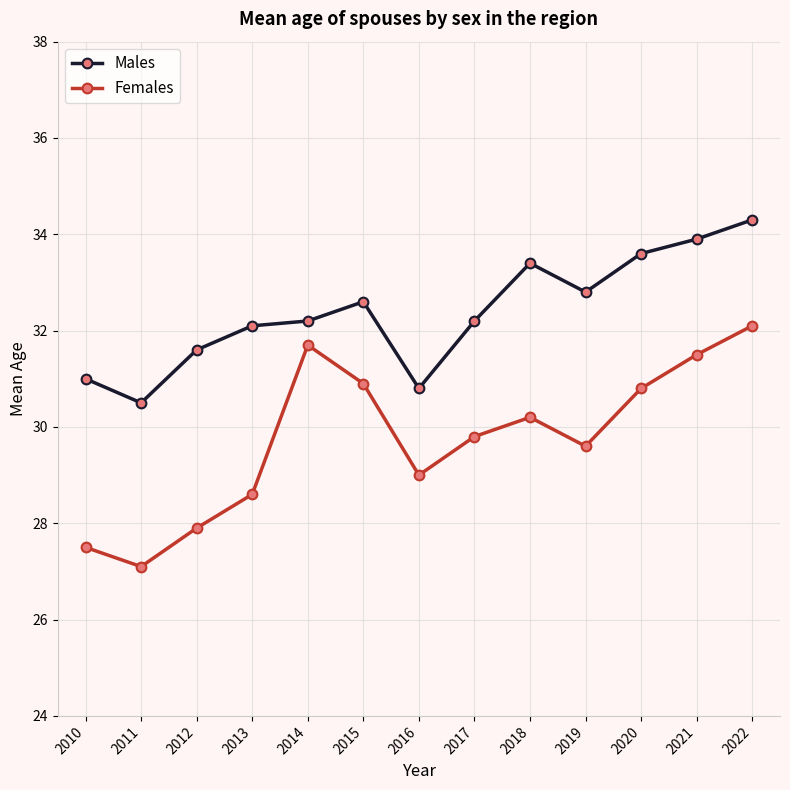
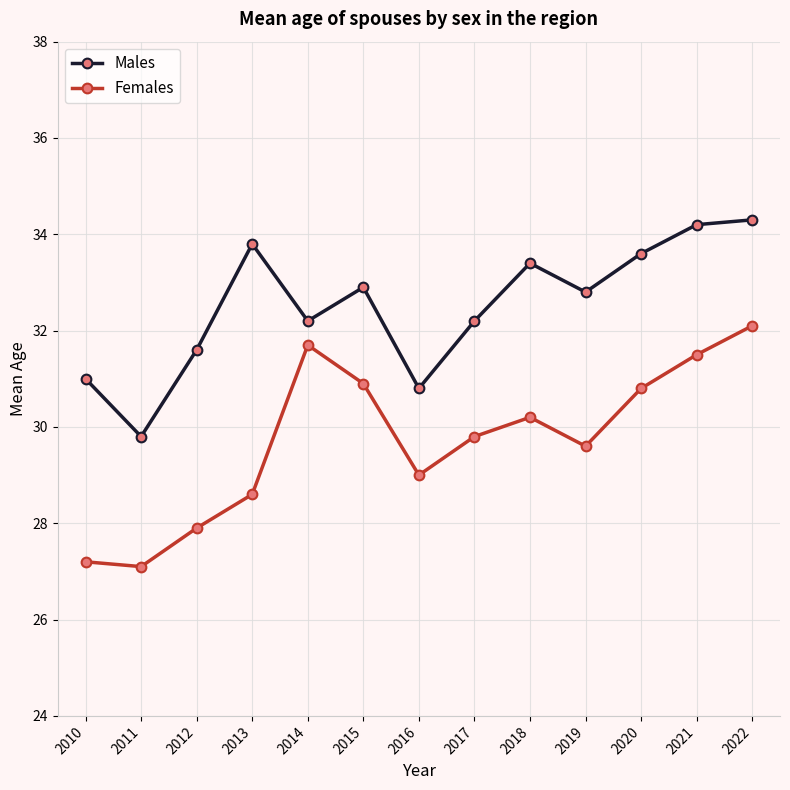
Females, 2010: 27.5 -> 27.2
Males, 2011: 30.5 -> 29.8
Males, 2013: 32.1 -> 33.8
Males, 2015: 32.6 -> 32.9
Males, 2021: 33.9 -> 34.2
